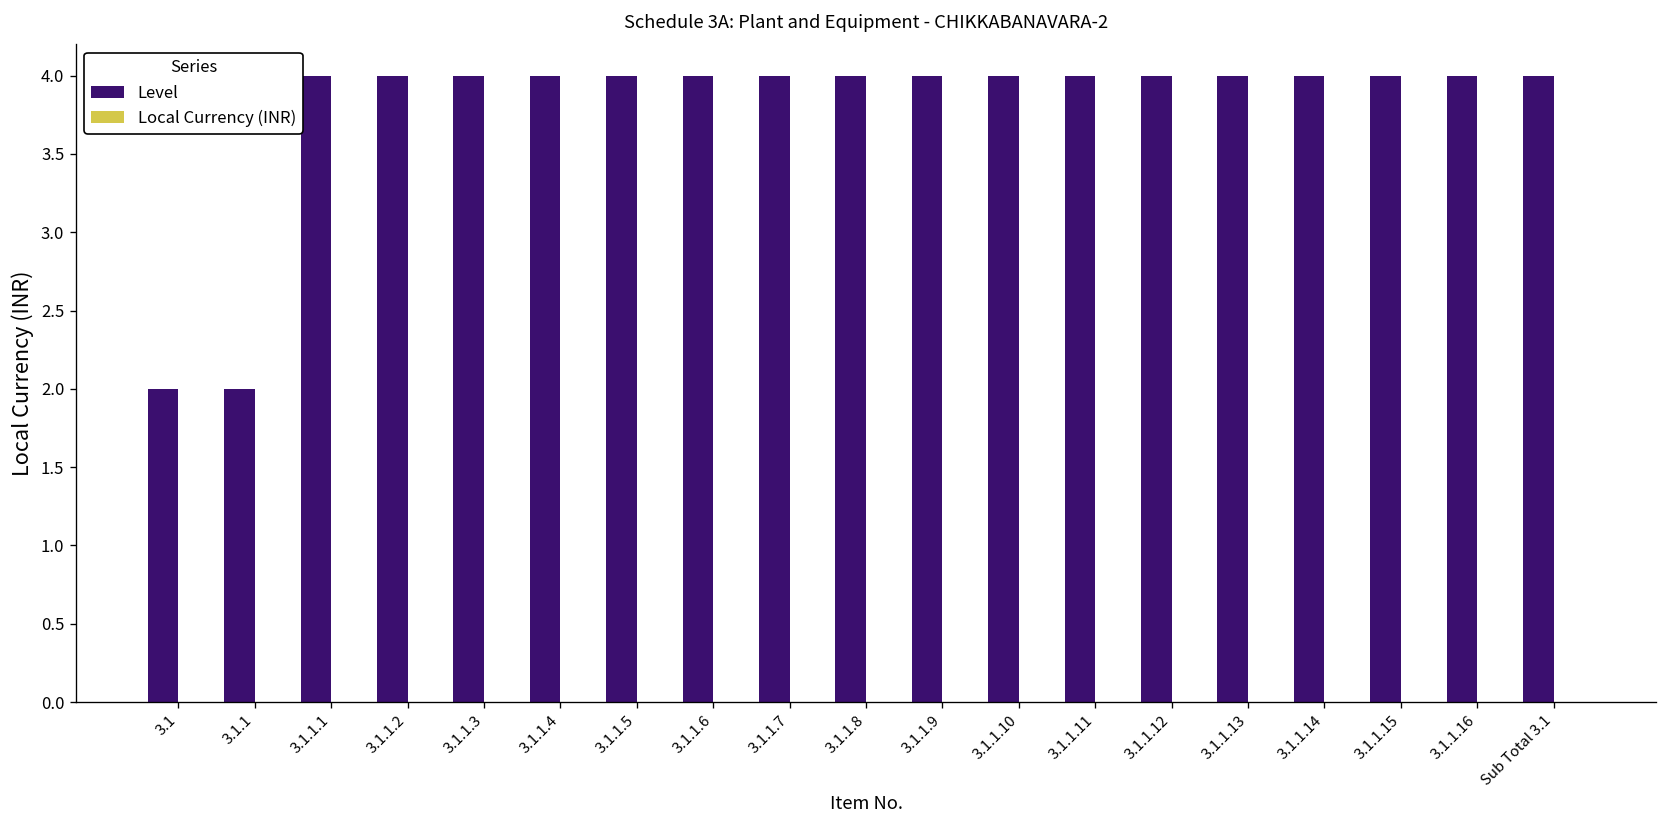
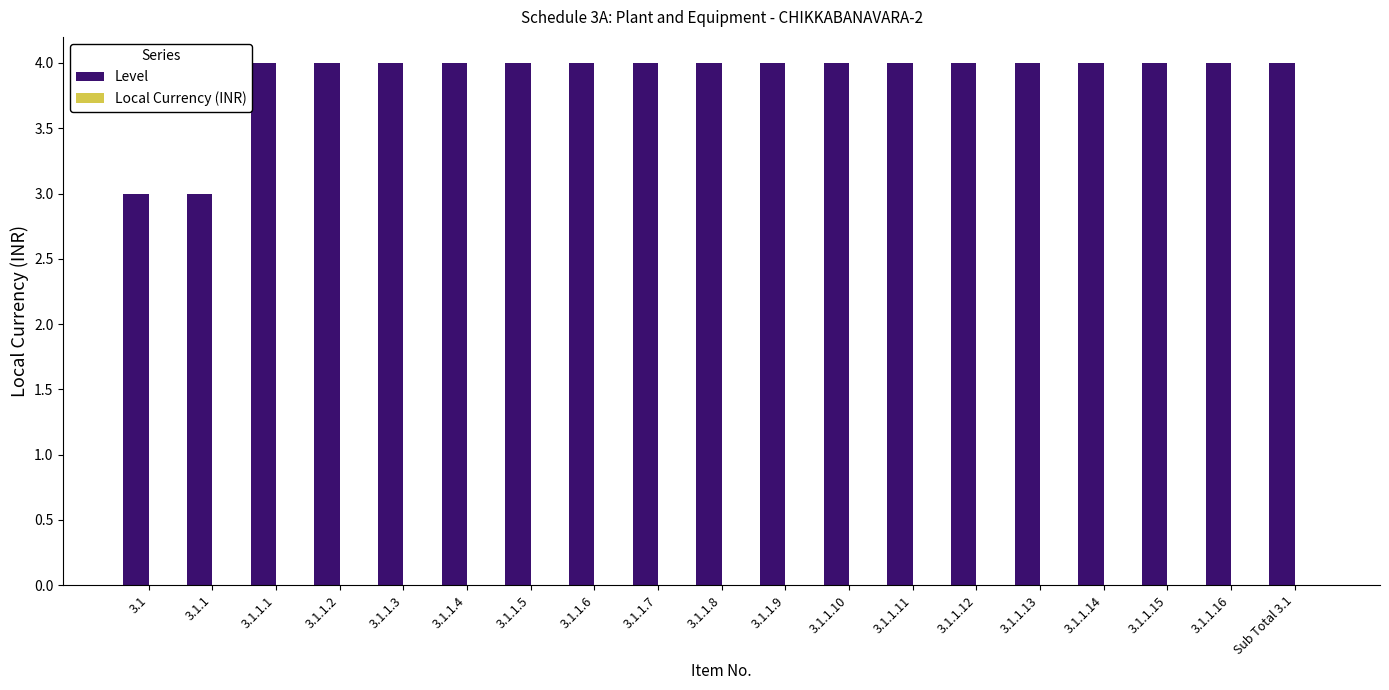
Level, 3.1: 2 -> 3
Level, 3.1.1: 2 -> 3
